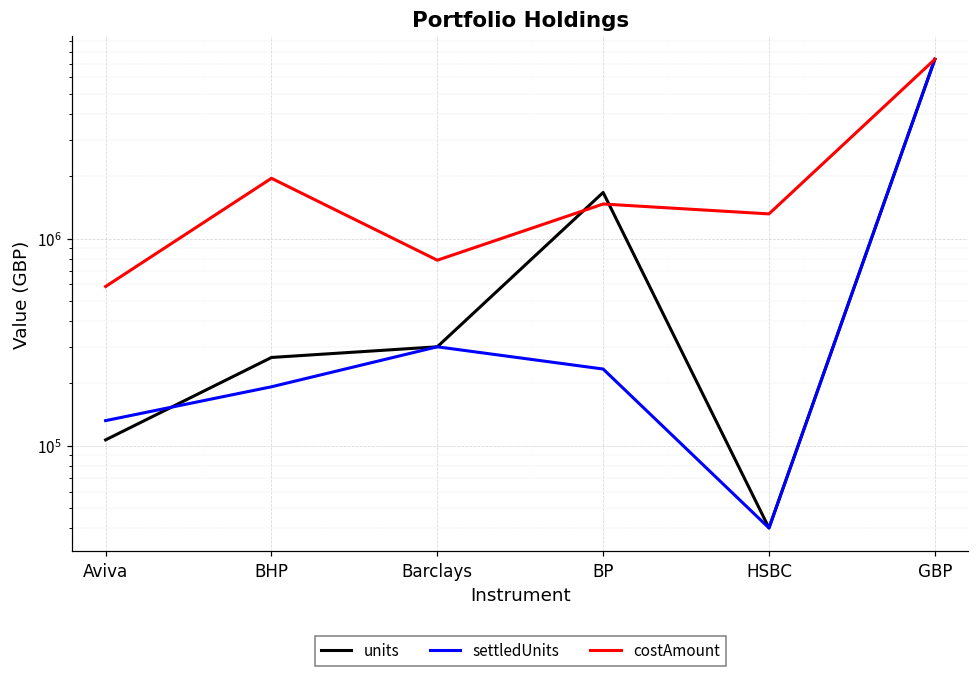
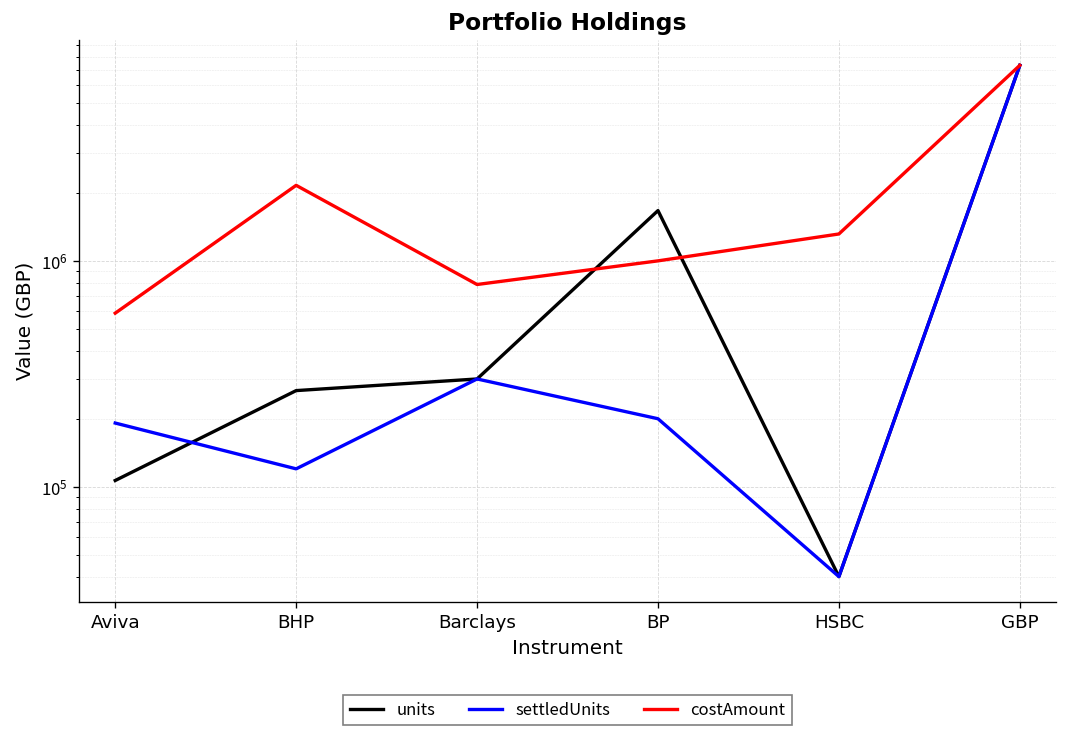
settledUnits, Aviva: 130000 -> 190000
settledUnits, BHP: 190000 -> 120000
costAmount, BHP: 2000000 -> 2200000
settledUnits, BP: 230000 -> 200000
costAmount, BP: 1500000 -> 1000000
